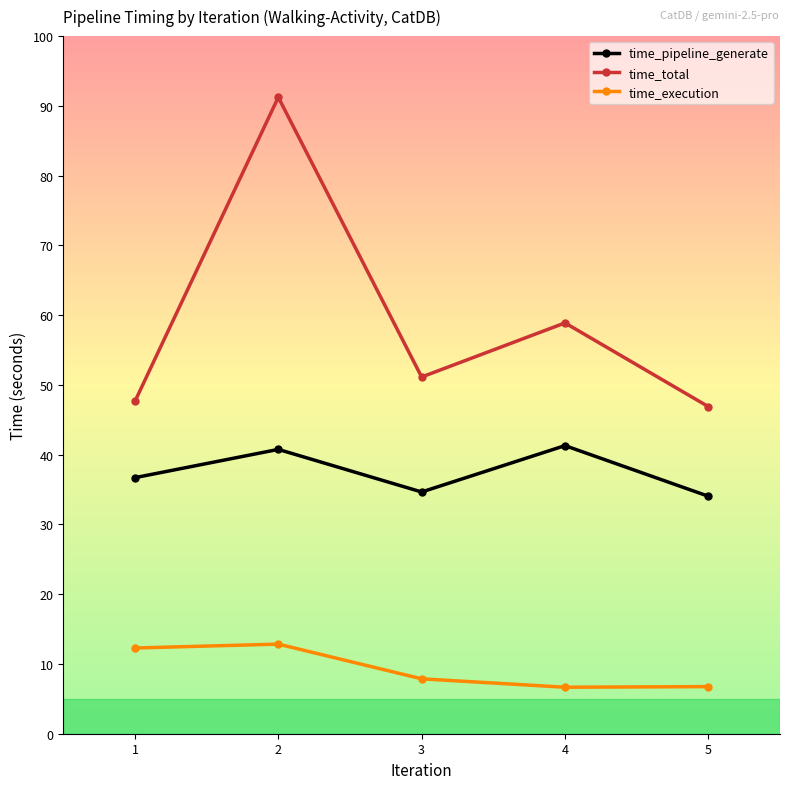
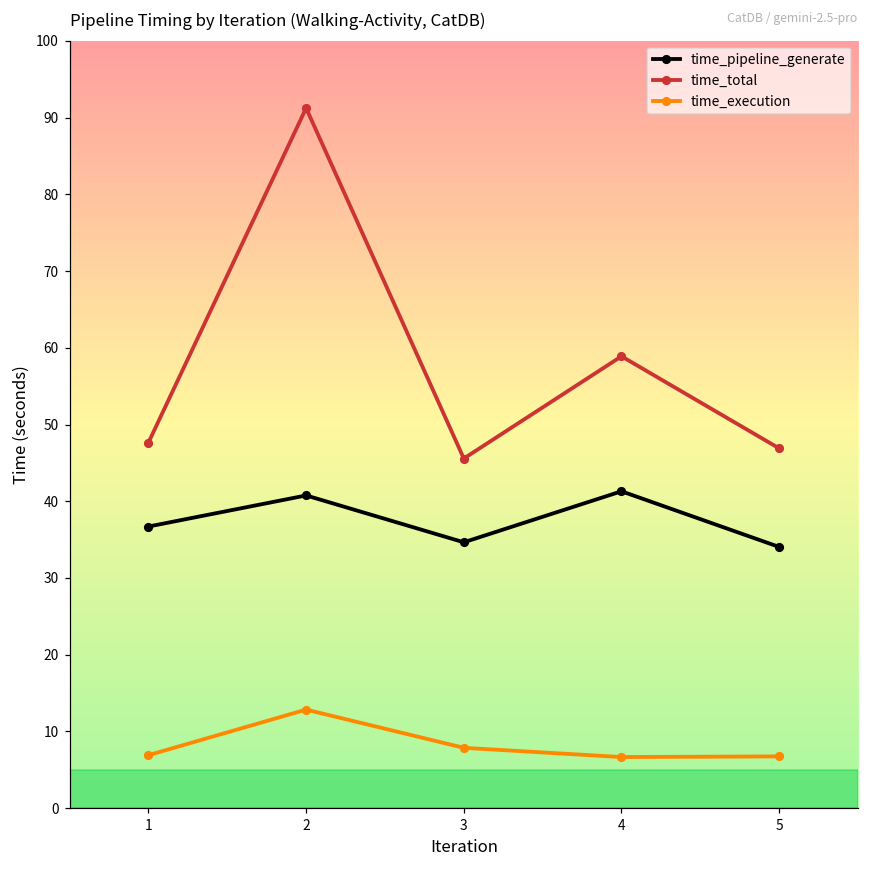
time_execution, 1: 12 -> 7
time_total, 3: 51 -> 46
